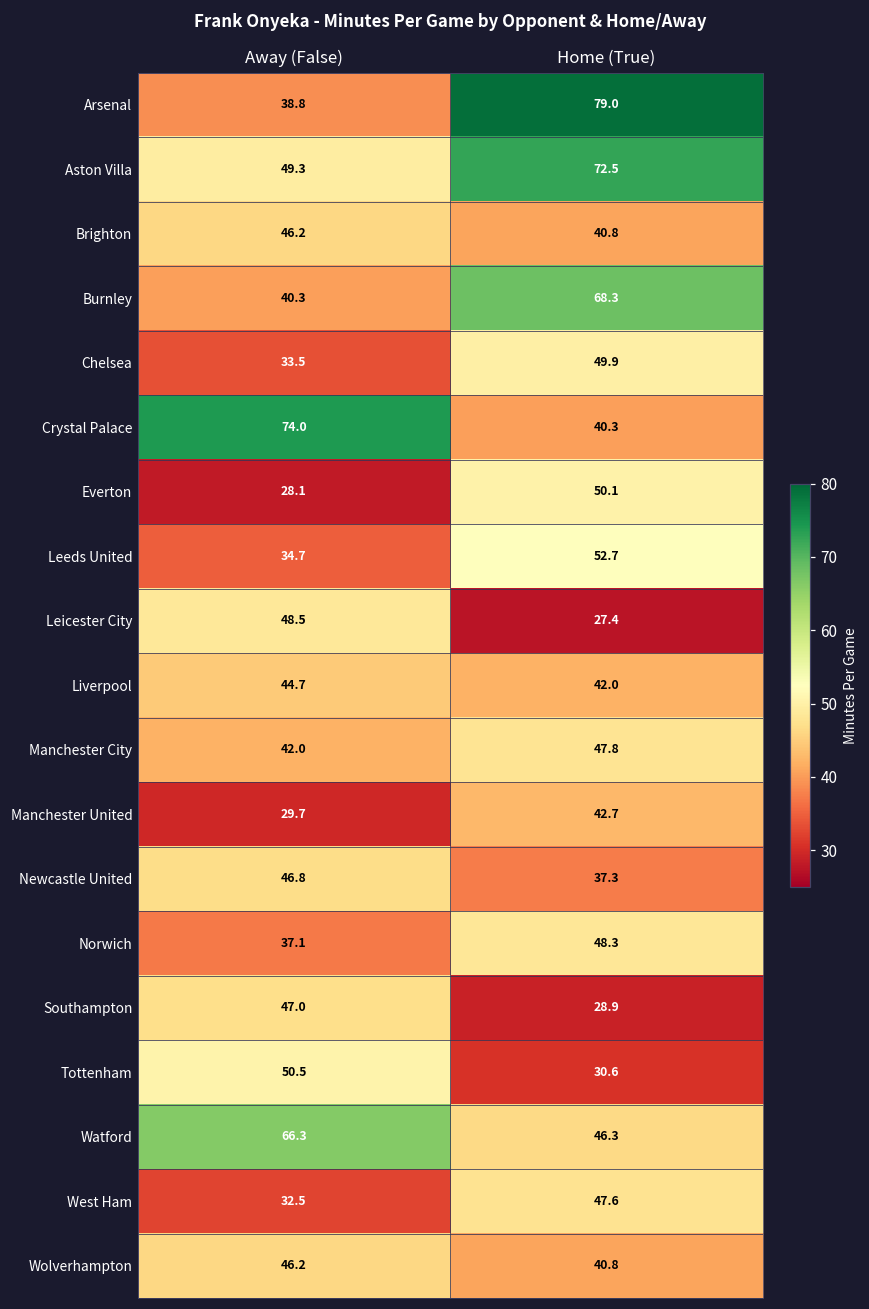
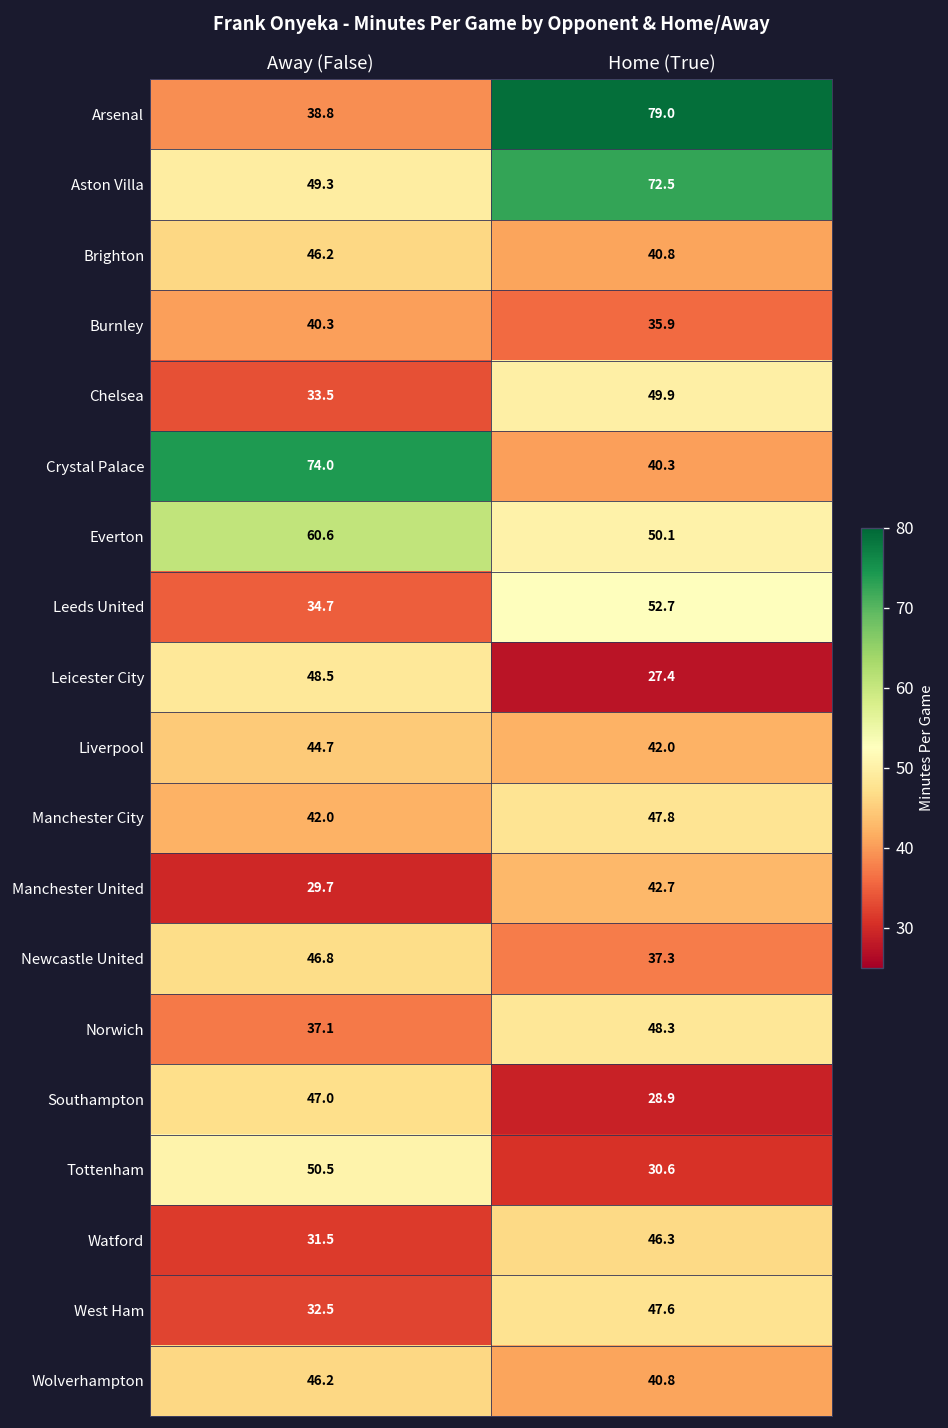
Burnley, Home (True): 68.3 -> 35.9
Everton, Away (False): 28.1 -> 60.6
Watford, Away (False): 66.3 -> 31.5
